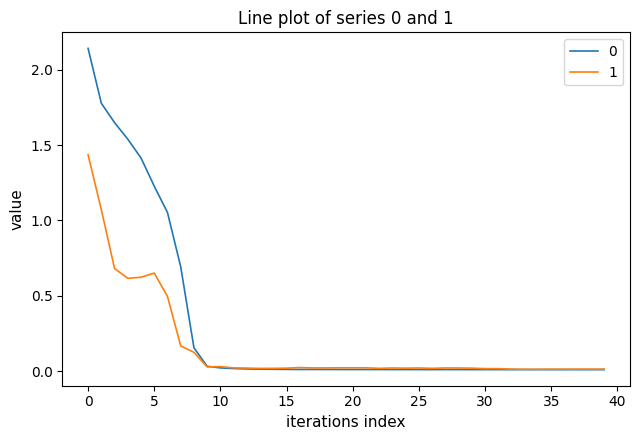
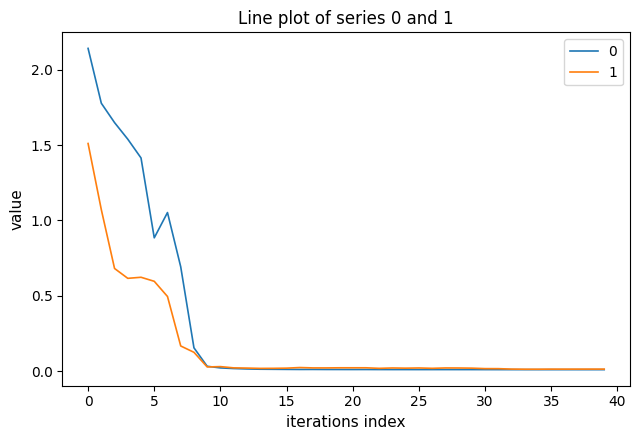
1, 0: 1.44 -> 1.51
0, 5: 1.23 -> 0.88
1, 5: 0.65 -> 0.60
